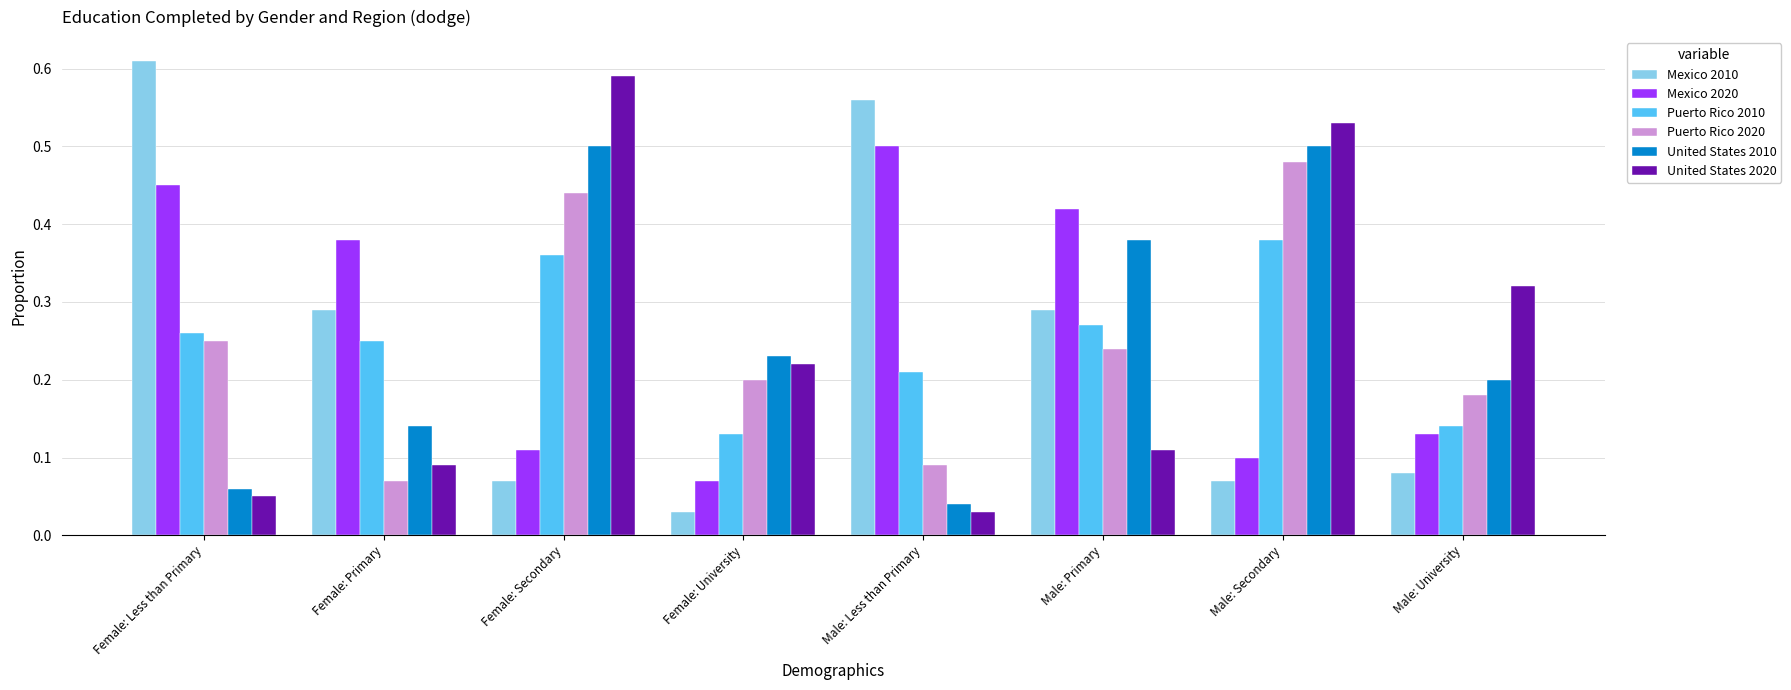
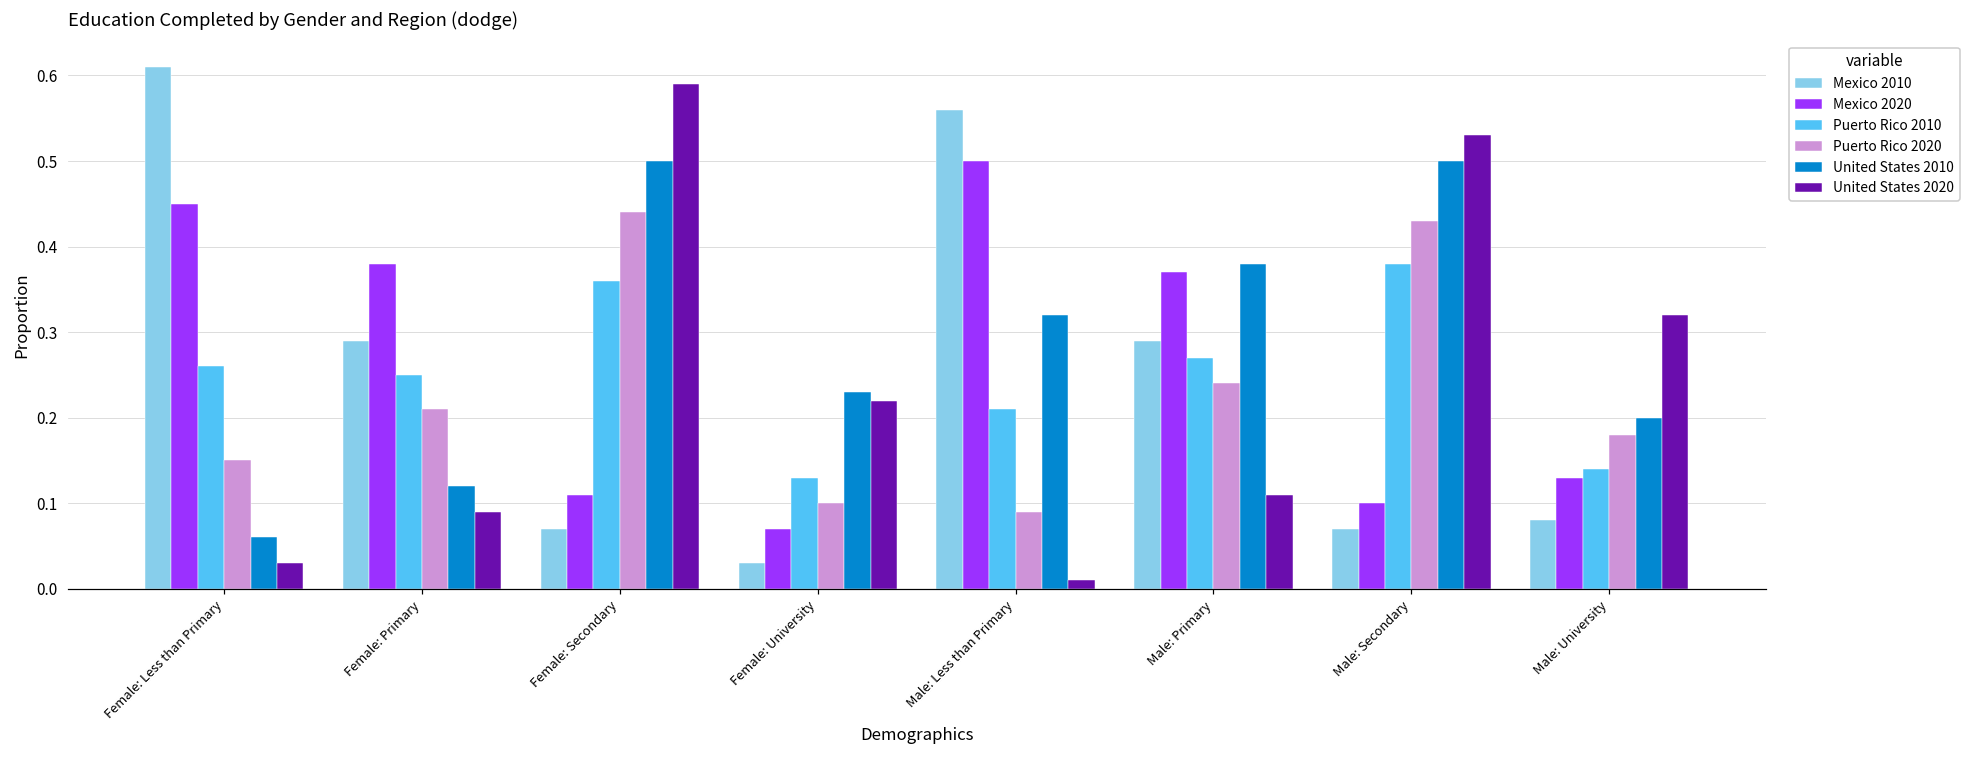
Puerto Rico 2020, Female: Less than Primary: 0.25 -> 0.15
United States 2020, Female: Less than Primary: 0.05 -> 0.03
Puerto Rico 2020, Female: Primary: 0.07 -> 0.21
United States 2010, Female: Primary: 0.14 -> 0.12
Puerto Rico 2020, Female: University: 0.2 -> 0.1
United States 2010, Male: Less than Primary: 0.04 -> 0.32
United States 2020, Male: Less than Primary: 0.03 -> 0.01
Mexico 2020, Male: Primary: 0.42 -> 0.37
Puerto Rico 2020, Male: Secondary: 0.48 -> 0.43
